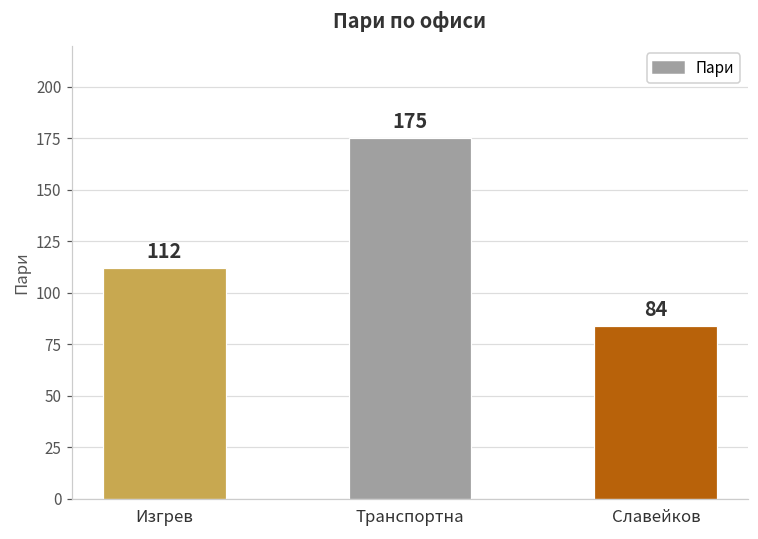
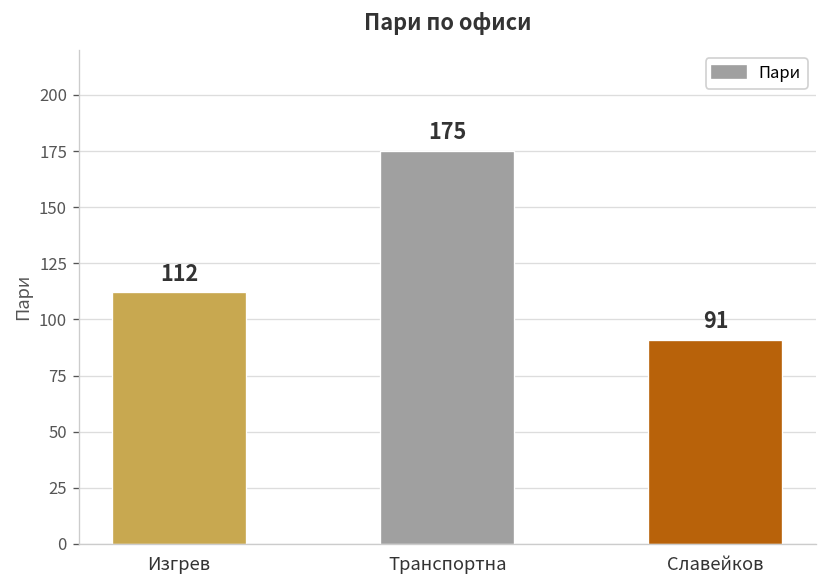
Славейков: 84 -> 91
